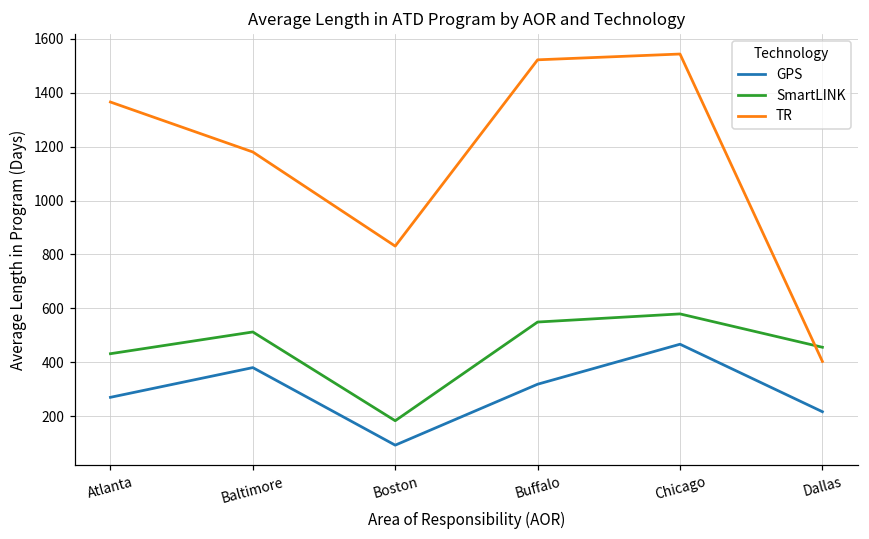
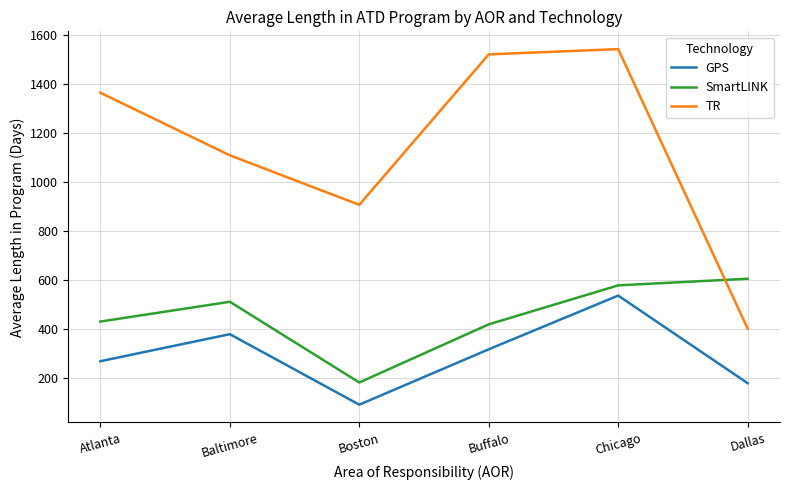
TR, Baltimore: 1180 -> 1110
TR, Boston: 830 -> 910
SmartLINK, Buffalo: 550 -> 420
GPS, Chicago: 470 -> 540
GPS, Dallas: 220 -> 180
SmartLINK, Dallas: 460 -> 610
